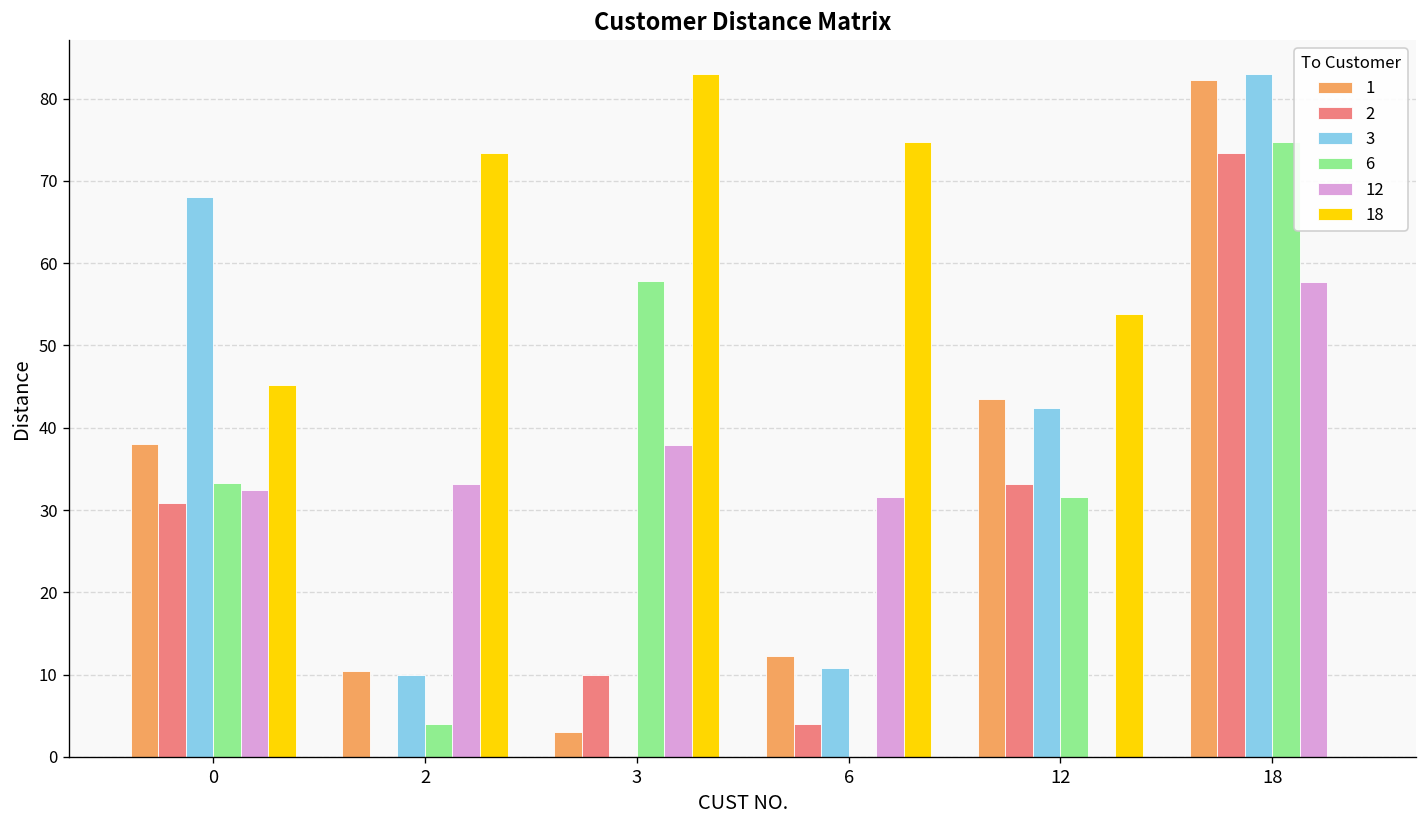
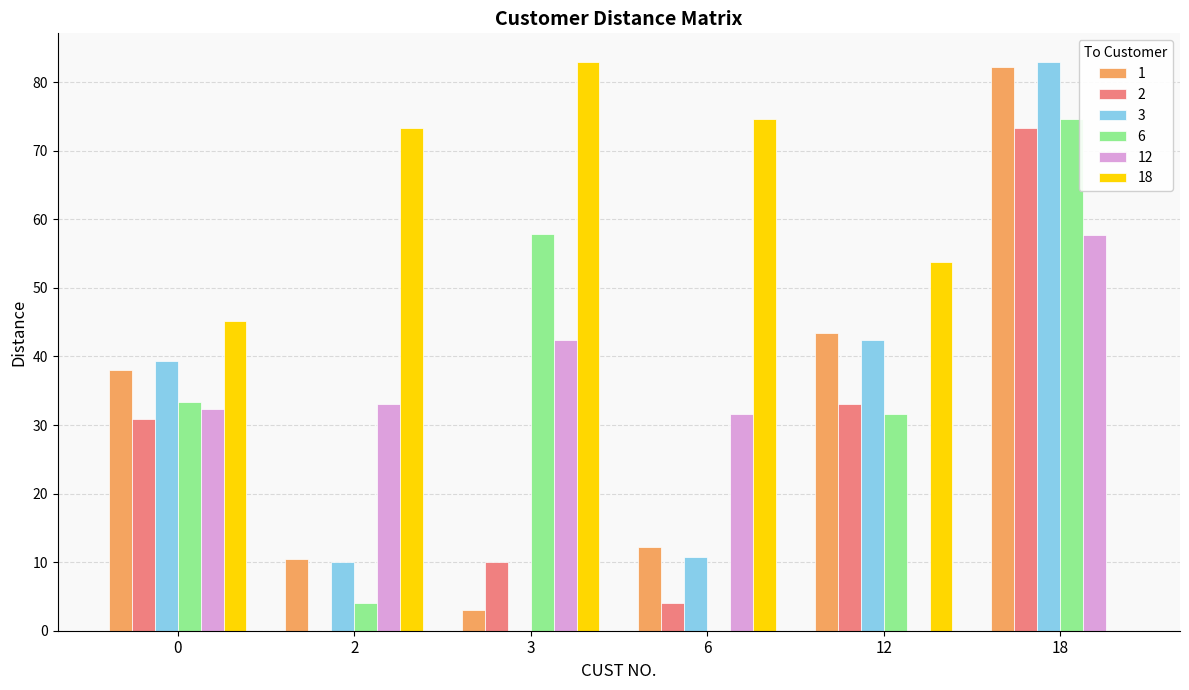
3, 0: 68 -> 39
12, 3: 38 -> 42
